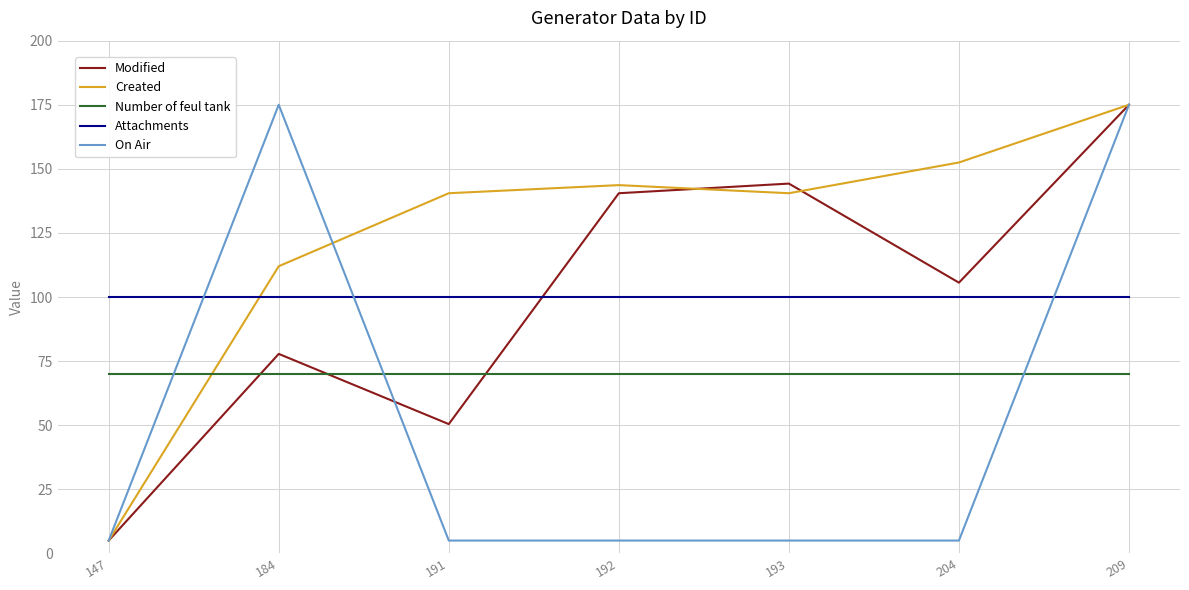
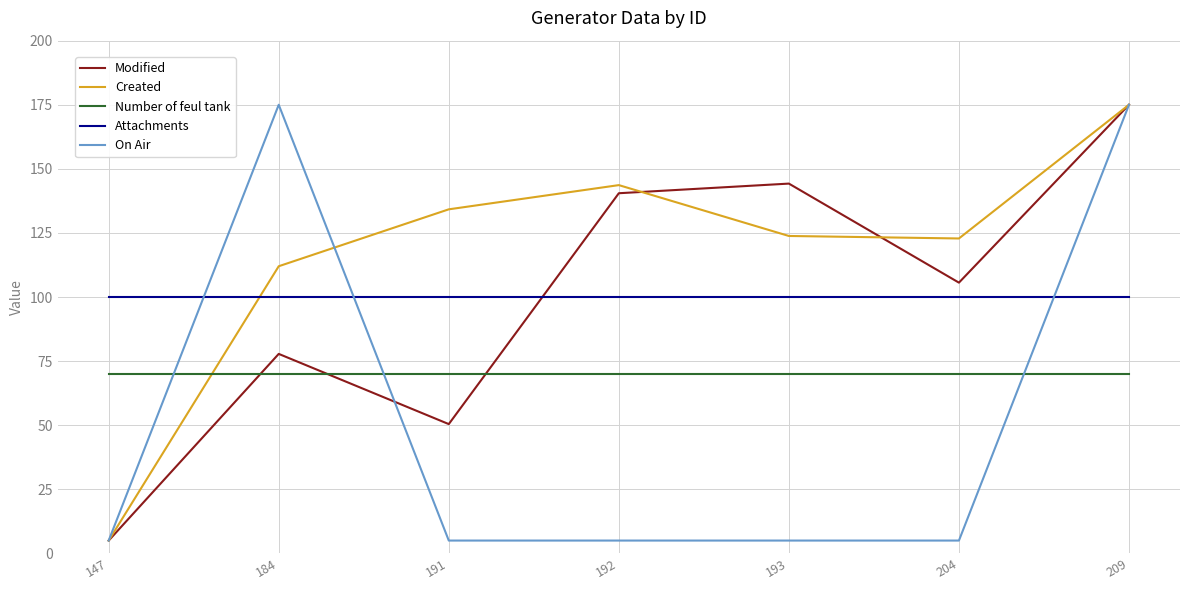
Created, 191: 140 -> 134
Created, 193: 140 -> 124
Created, 204: 152 -> 123
